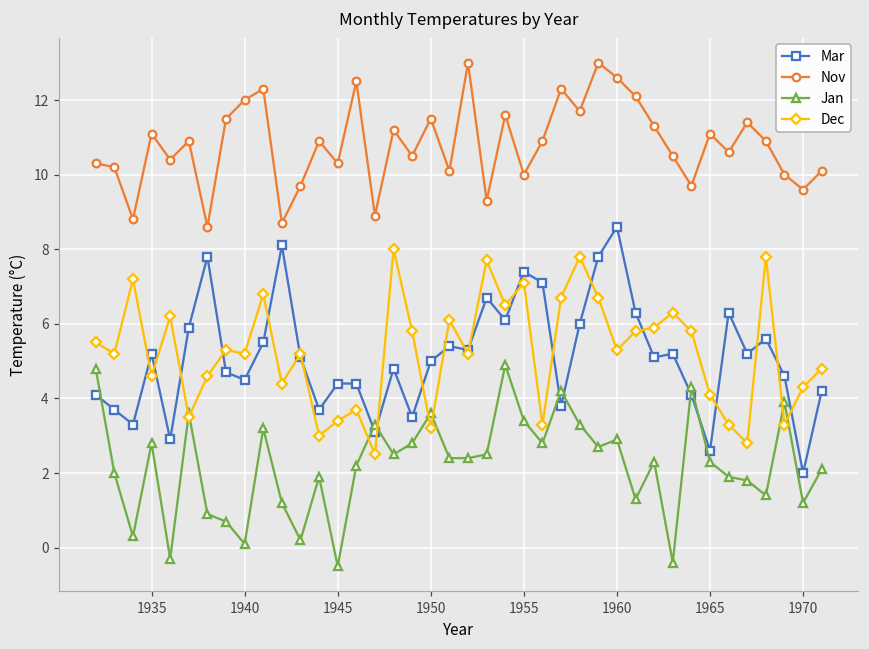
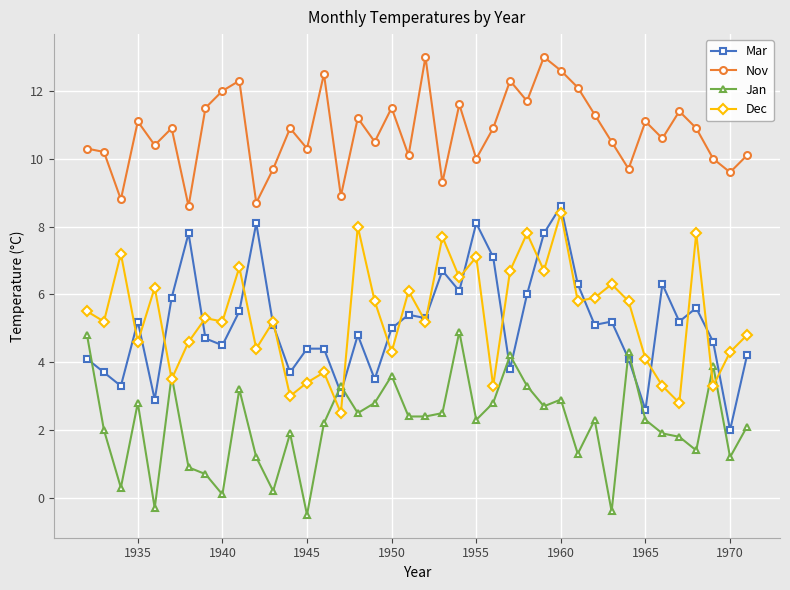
Dec, 1950: 3.2 -> 4.3
Mar, 1955: 7.4 -> 8.1
Jan, 1955: 3.4 -> 2.3
Dec, 1960: 5.3 -> 8.4
